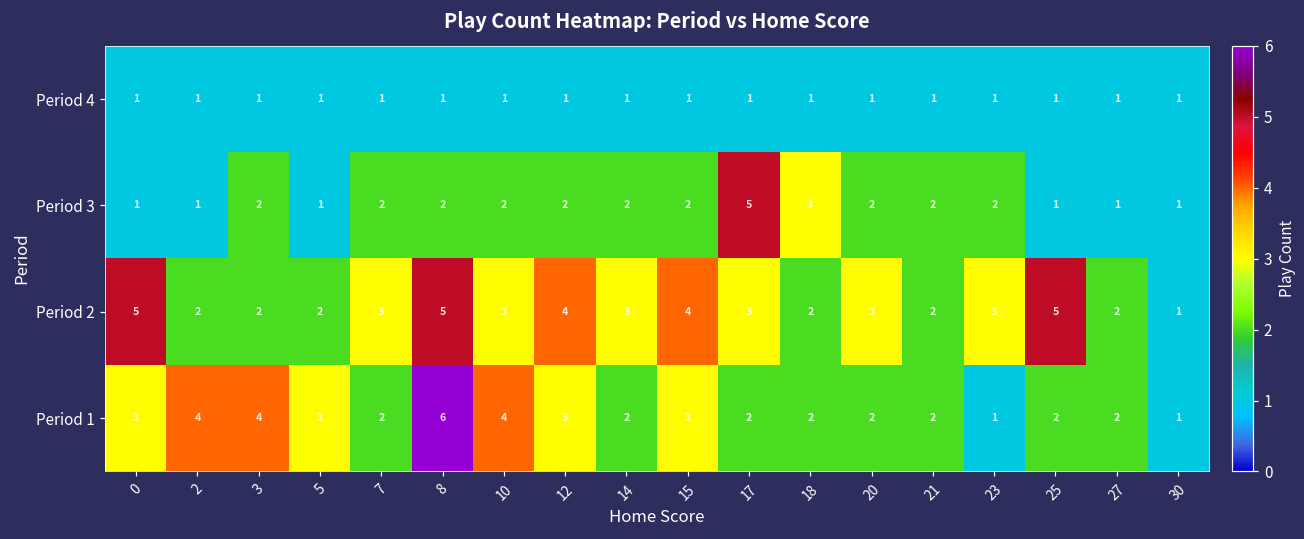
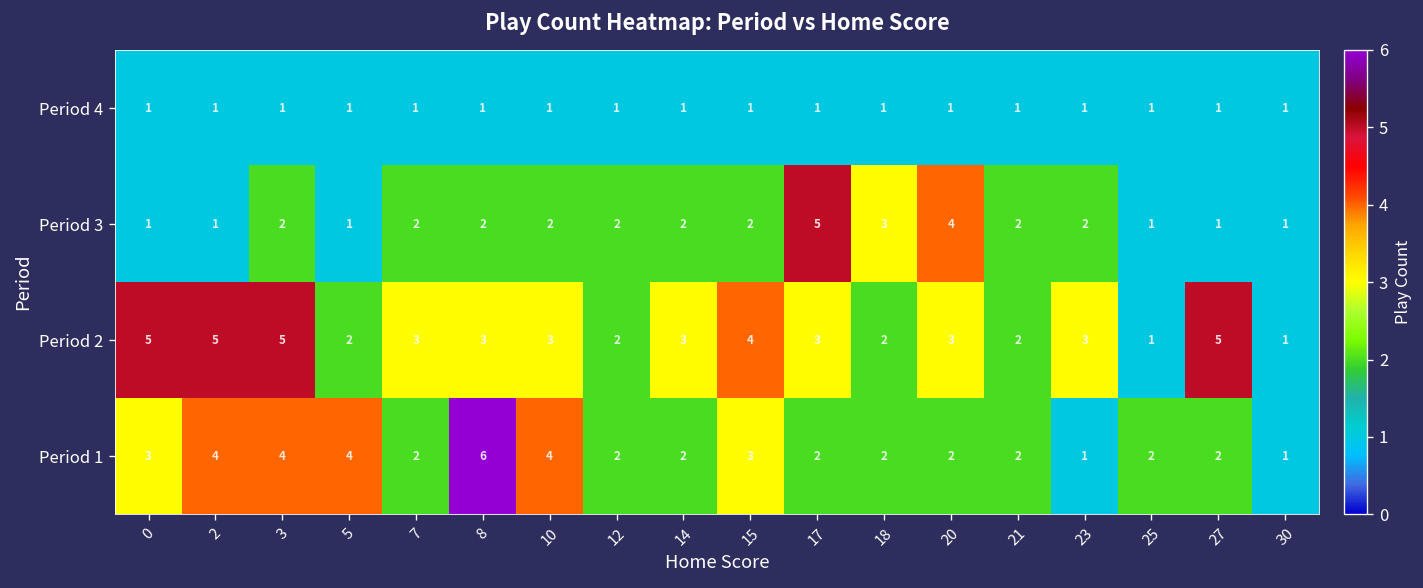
Period 3, 20: 2 -> 4
Period 2, 2: 2 -> 5
Period 2, 3: 2 -> 5
Period 2, 8: 5 -> 3
Period 2, 12: 4 -> 2
Period 2, 25: 5 -> 1
Period 2, 27: 2 -> 5
Period 1, 5: 3 -> 4
Period 1, 12: 3 -> 2
